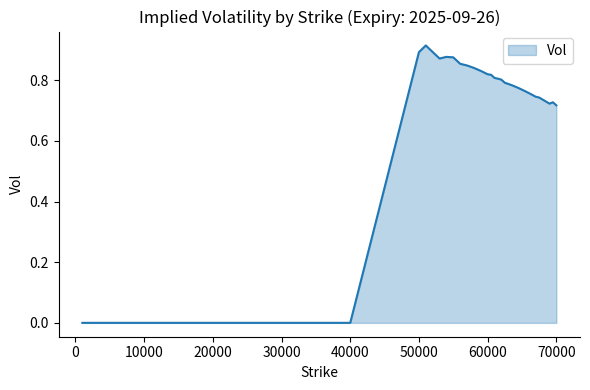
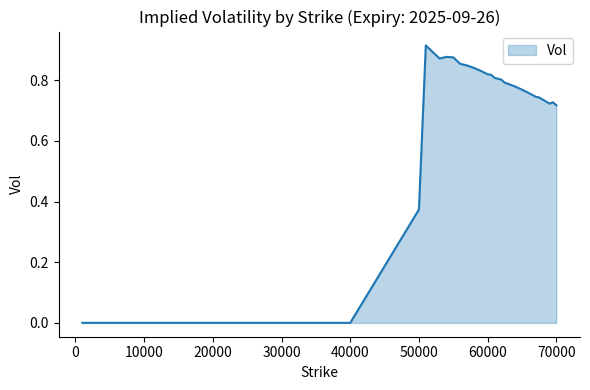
50000: 0.89 -> 0.37
